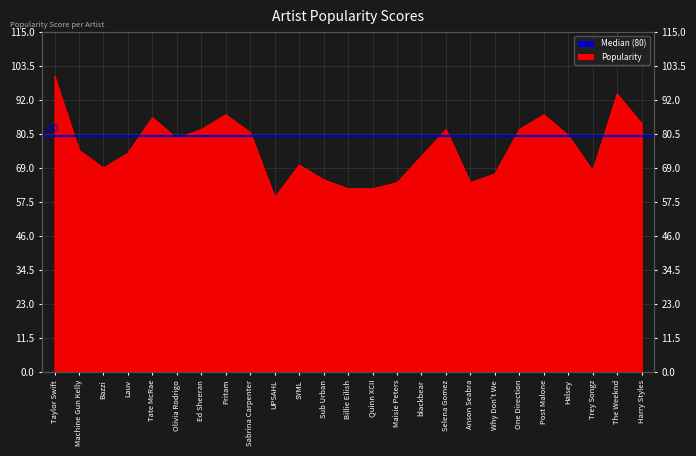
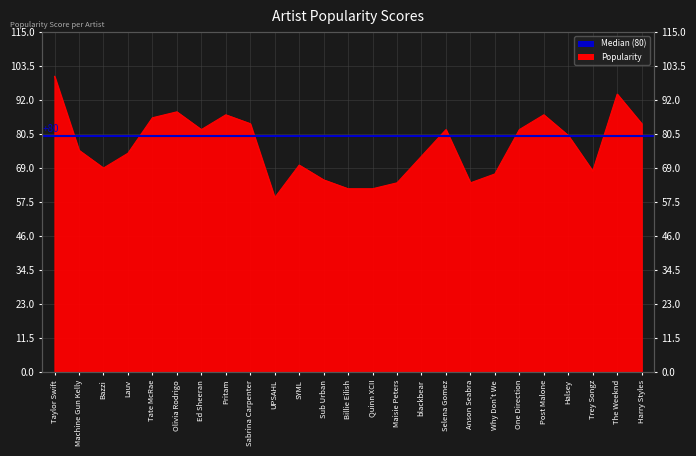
Olivia Rodrigo: 79 -> 88
Sabrina Carpenter: 81 -> 84
